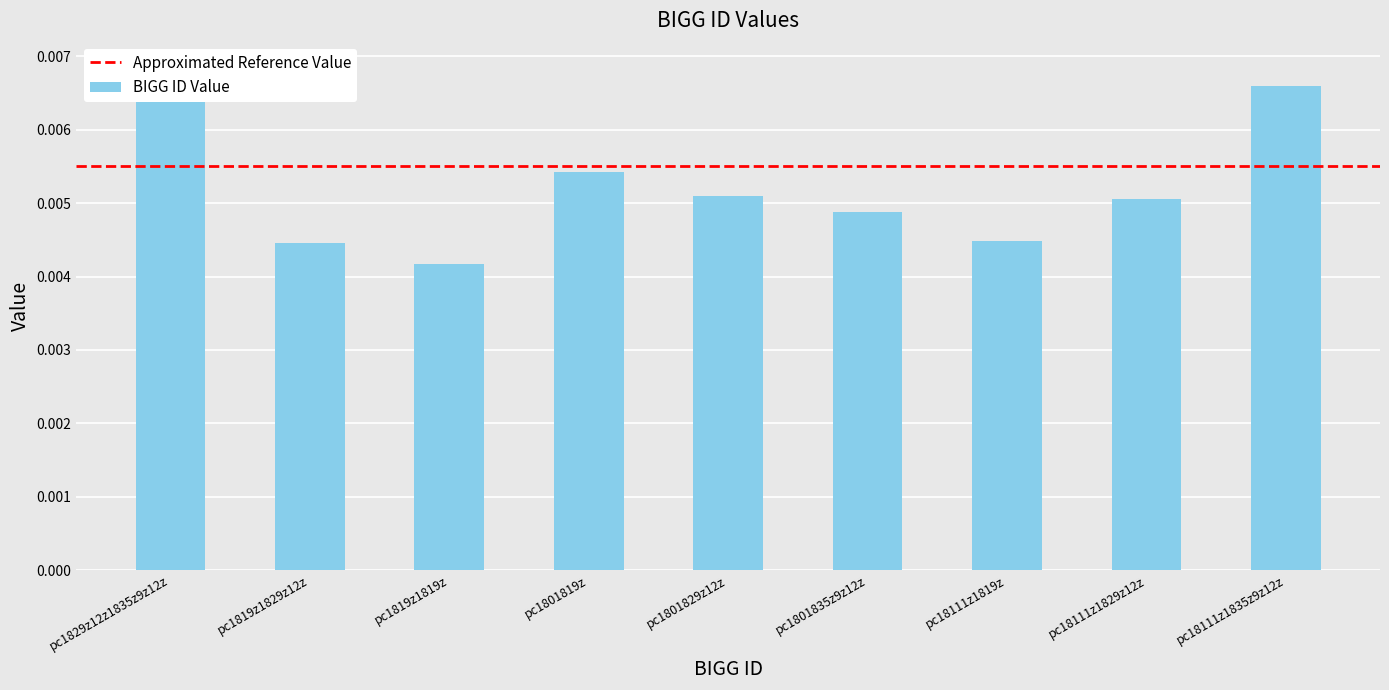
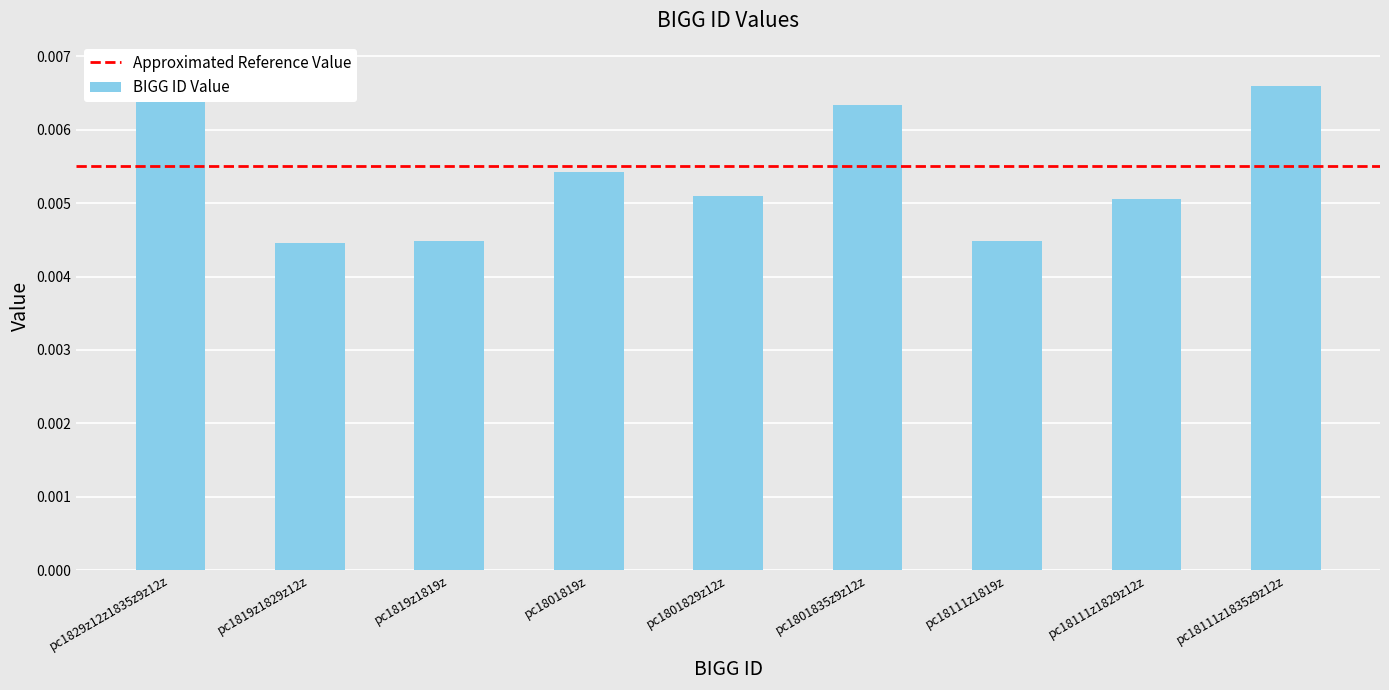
pc1819z1819z: 0.0042 -> 0.0045
pc1801835z9z12z: 0.0049 -> 0.0063
